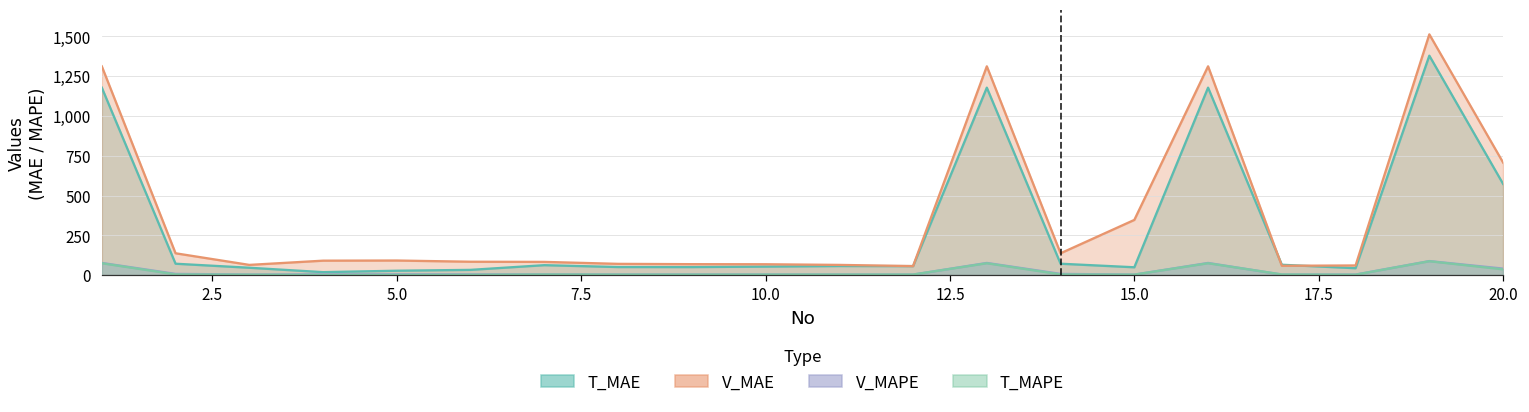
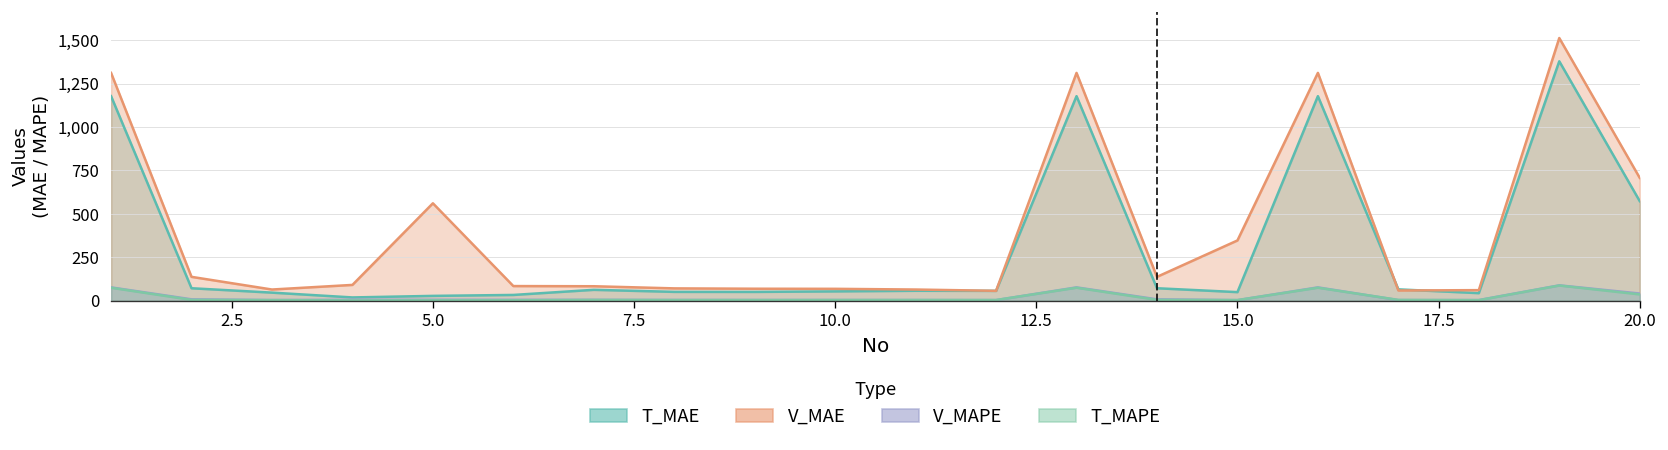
V_MAE, 5.0: 90 -> 560
